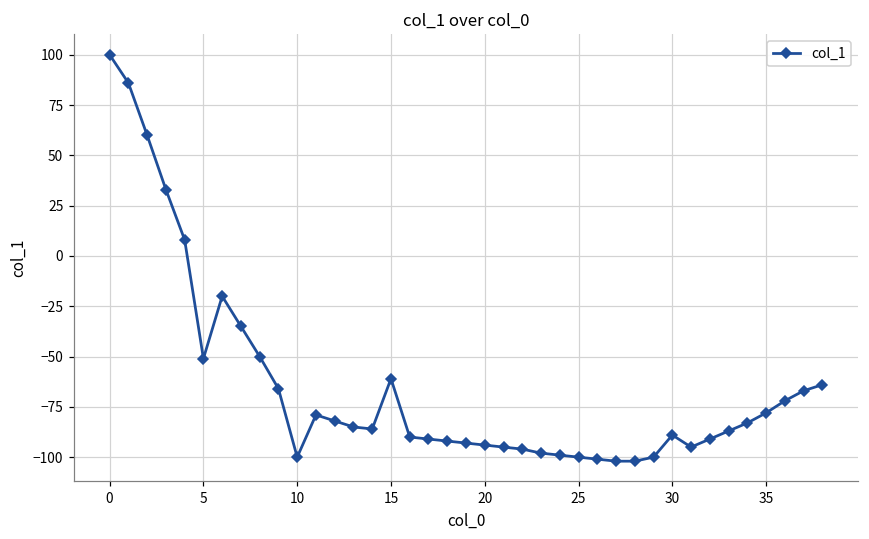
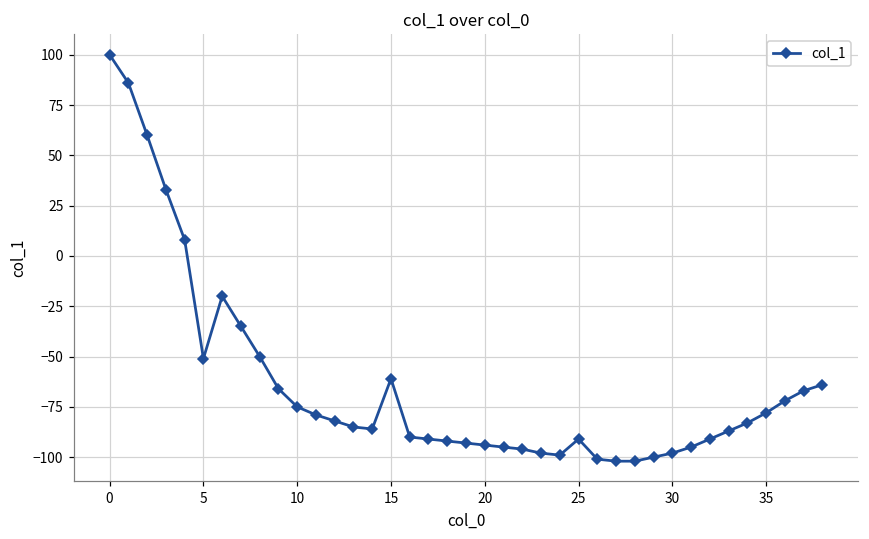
10: -100 -> -75
25: -100 -> -91
30: -89 -> -98
